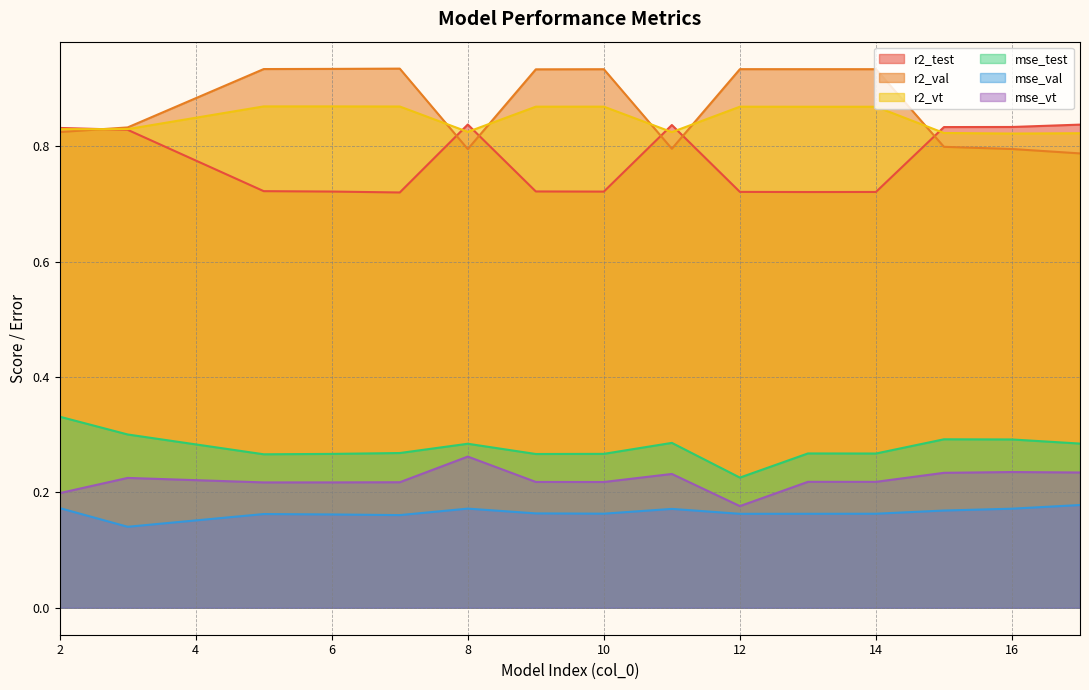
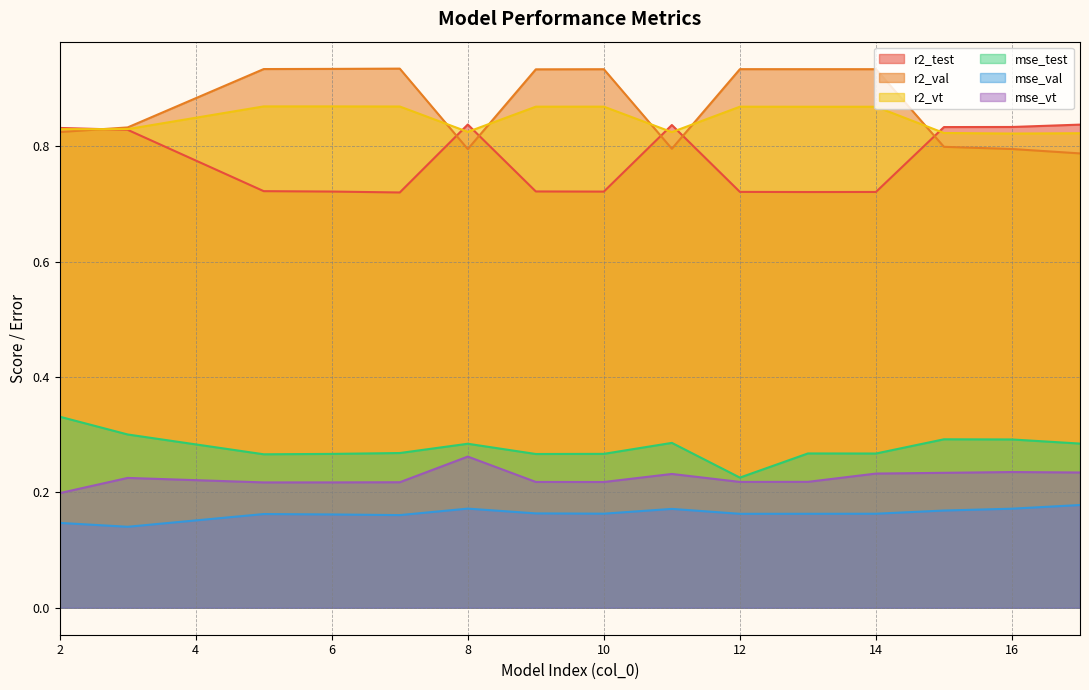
mse_val, 2: 0.17 -> 0.15
mse_vt, 12: 0.18 -> 0.22
mse_vt, 14: 0.22 -> 0.23
